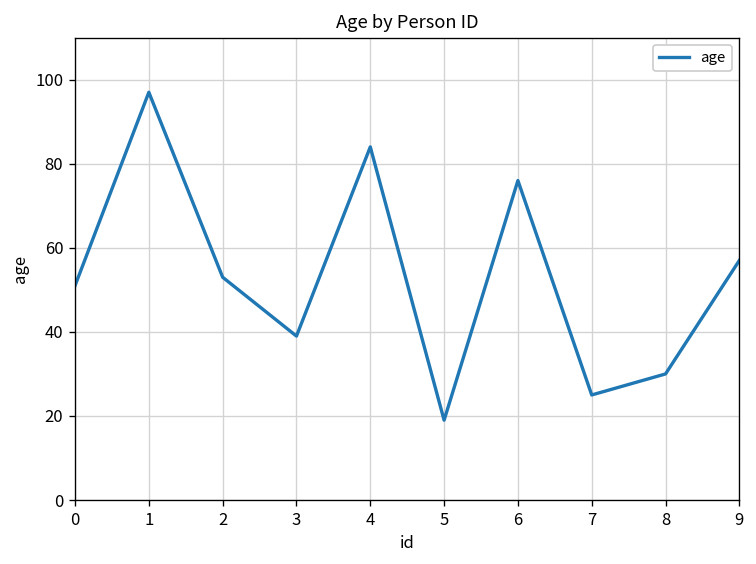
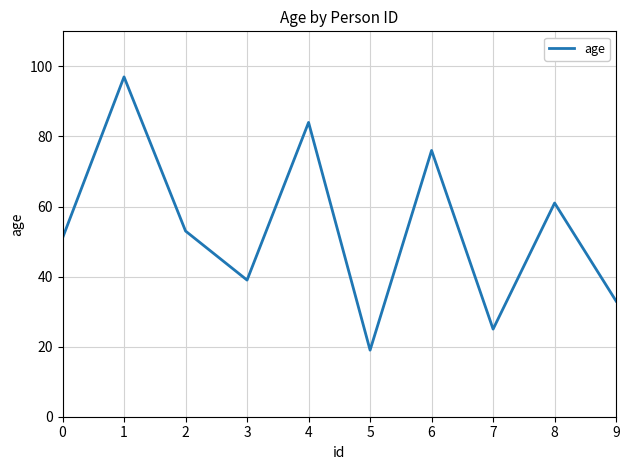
8: 30 -> 61
9: 57 -> 33
